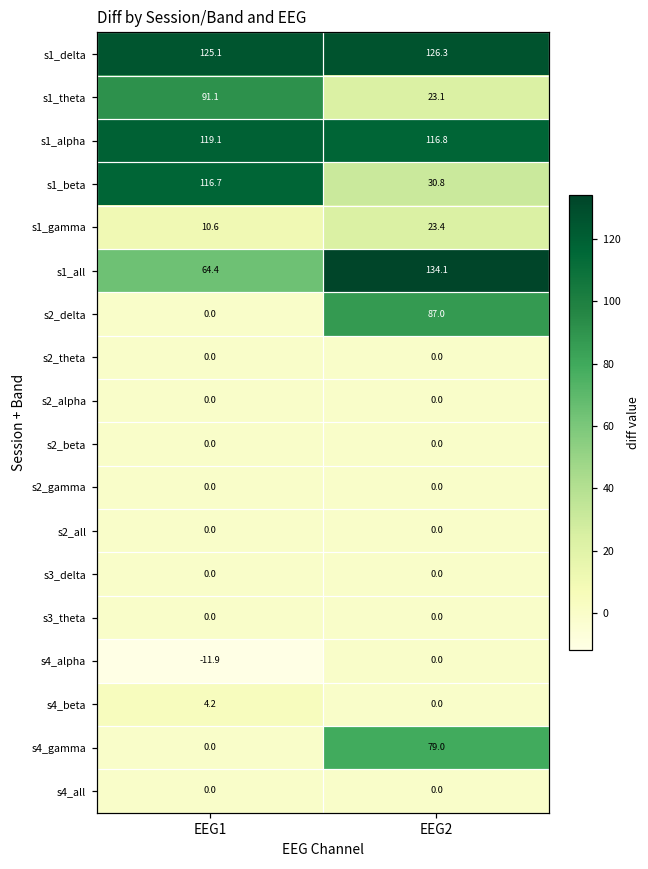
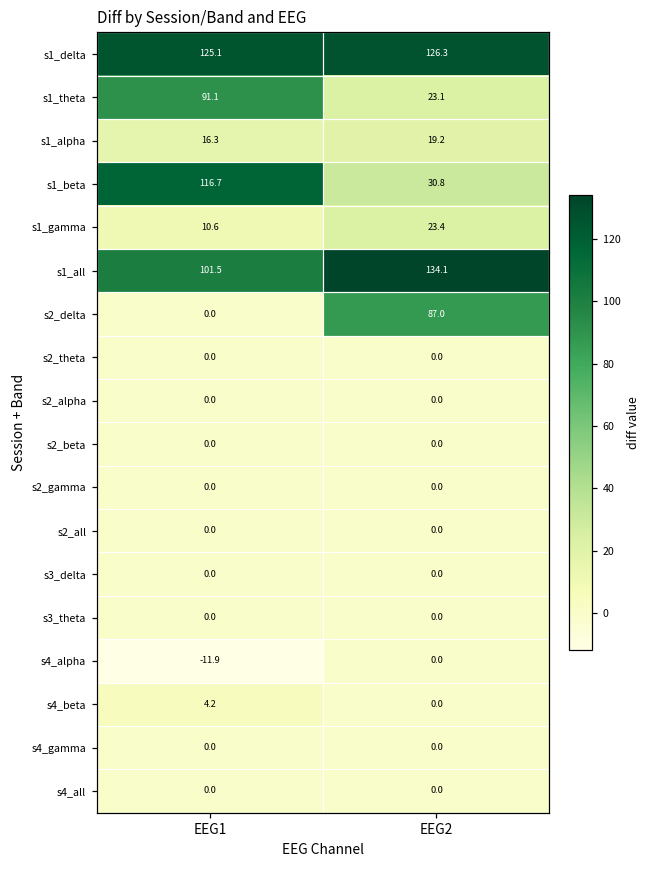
s1_alpha, EEG1: 119.1 -> 16.3
s1_alpha, EEG2: 116.8 -> 19.2
s1_all, EEG1: 64.4 -> 101.5
s4_gamma, EEG2: 79.0 -> 0.0
